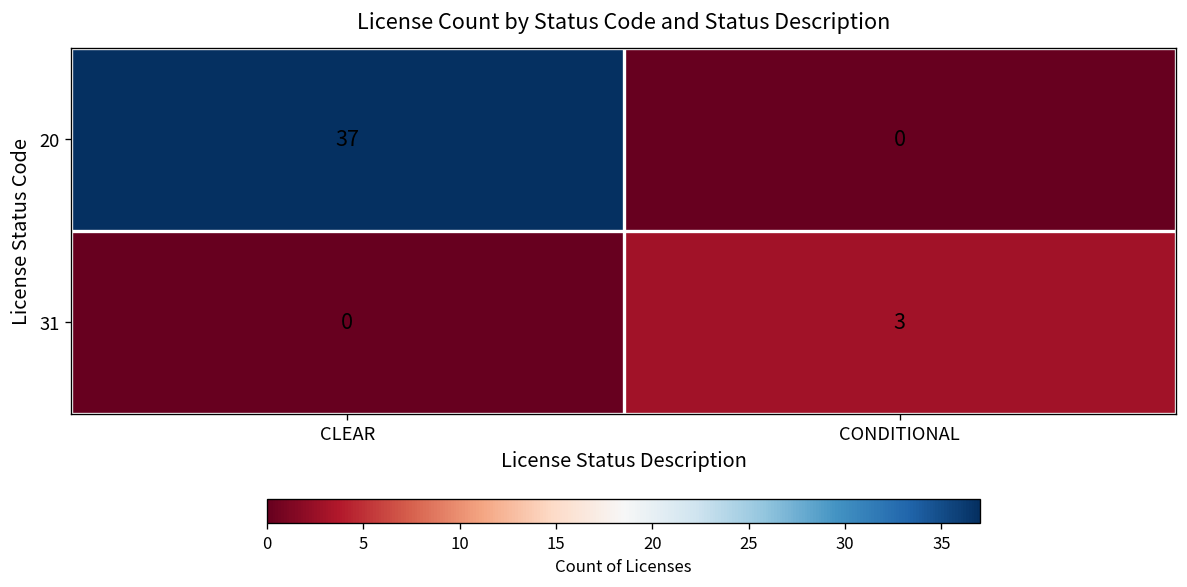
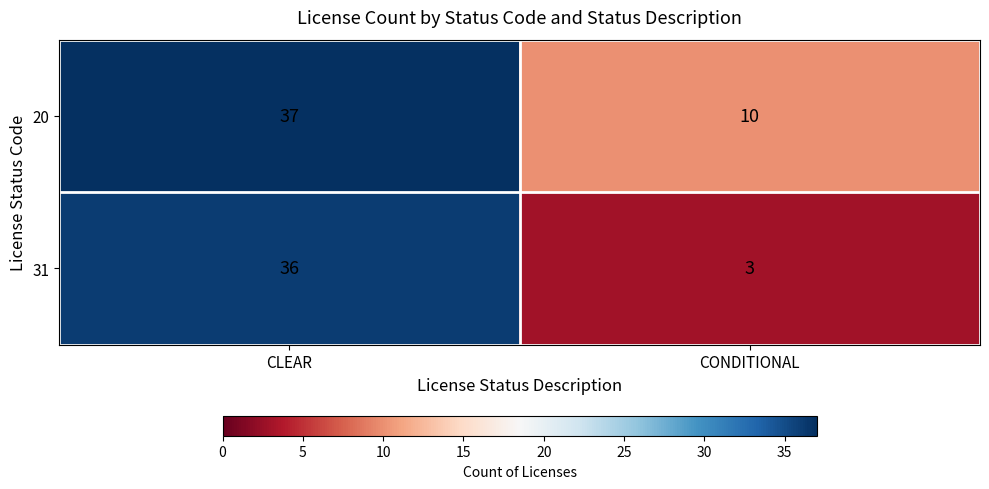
20, CONDITIONAL: 0 -> 10
31, CLEAR: 0 -> 36
